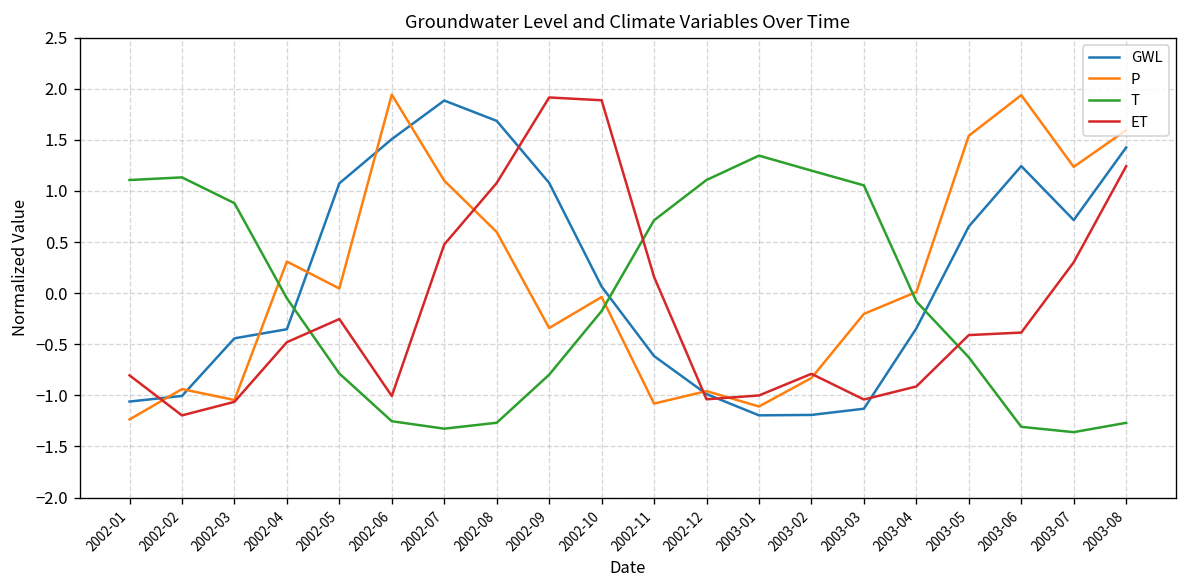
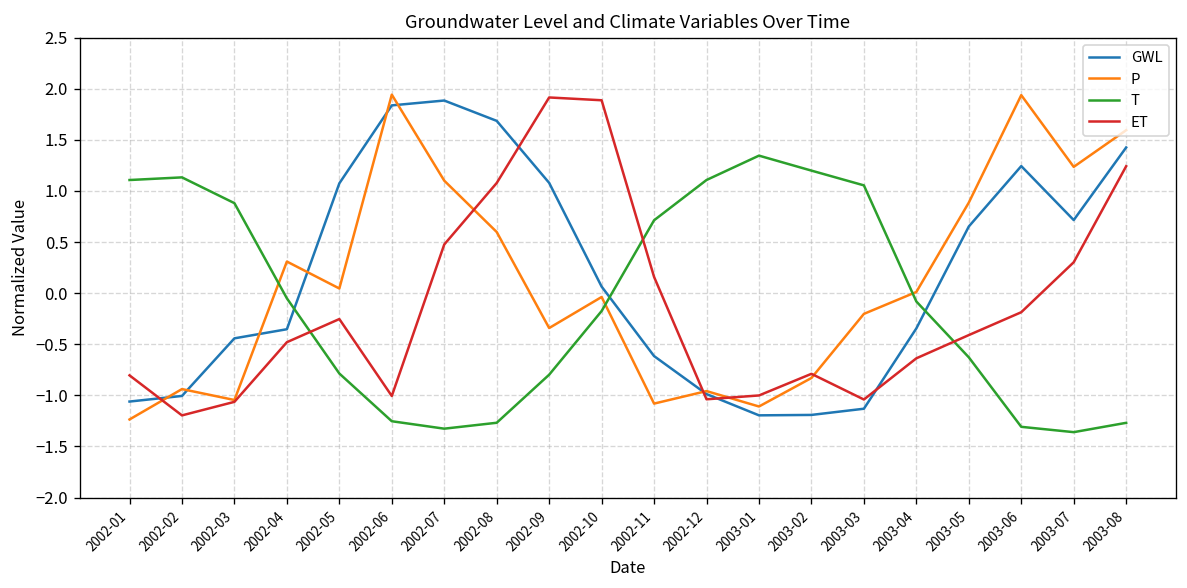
GWL, 2002-06: 1.5 -> 1.8
ET, 2003-04: -0.9 -> -0.6
P, 2003-05: 1.5 -> 0.9
ET, 2003-06: -0.4 -> -0.2
